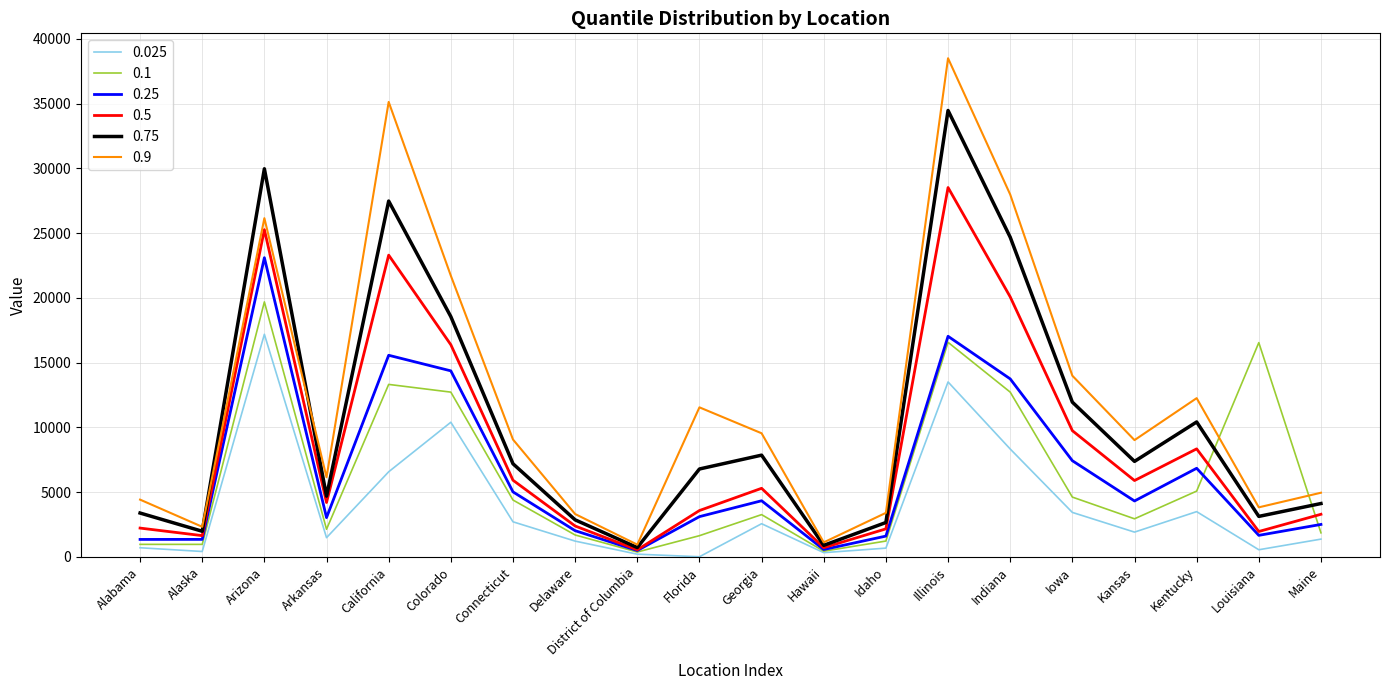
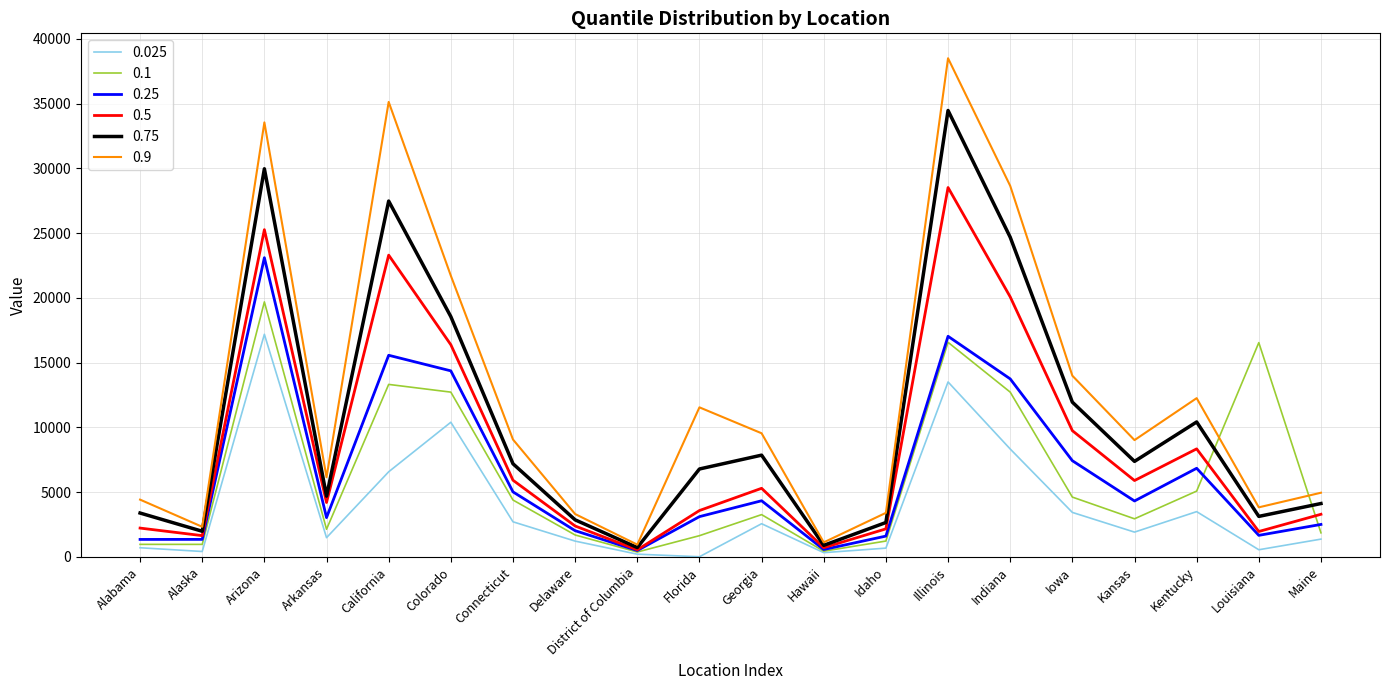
0.9, Arizona: 26200 -> 33500
0.9, Indiana: 28000 -> 28600
